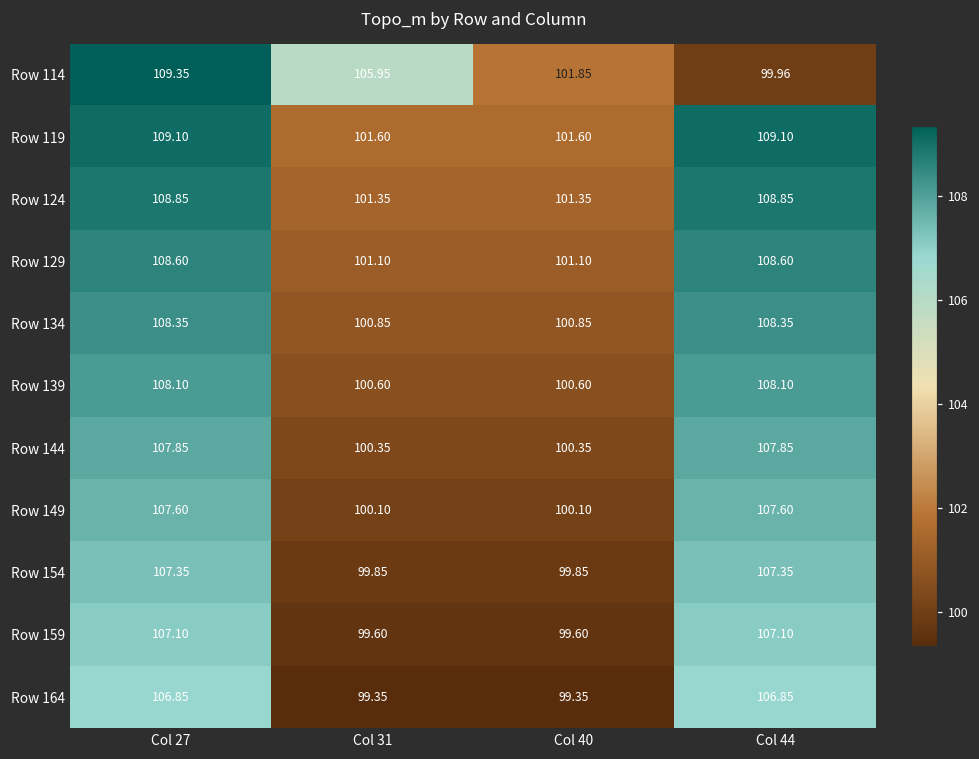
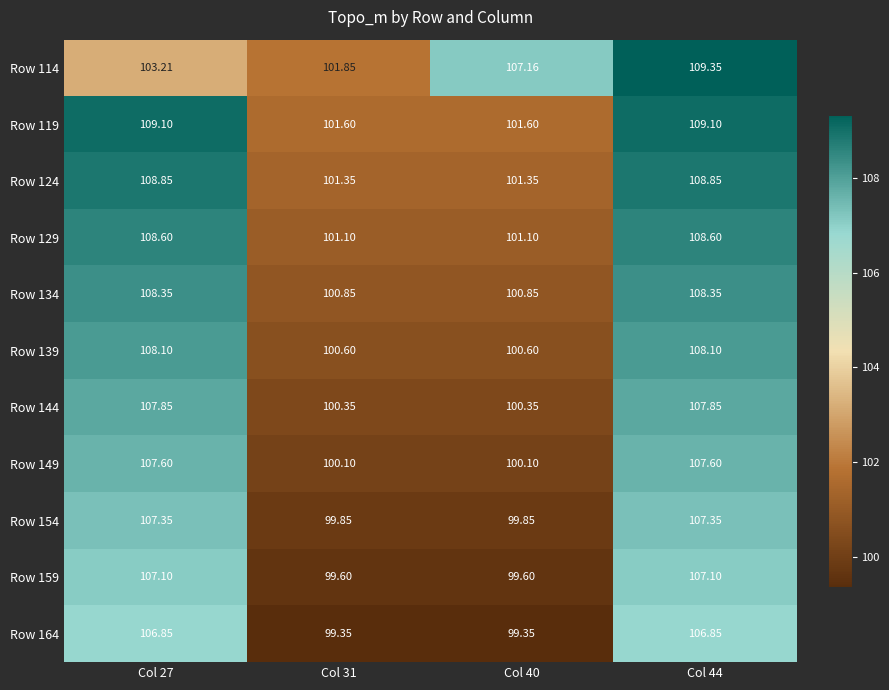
Row 114, Col 27: 109.35 -> 103.21
Row 114, Col 31: 105.95 -> 101.85
Row 114, Col 40: 101.85 -> 107.16
Row 114, Col 44: 99.96 -> 109.35
